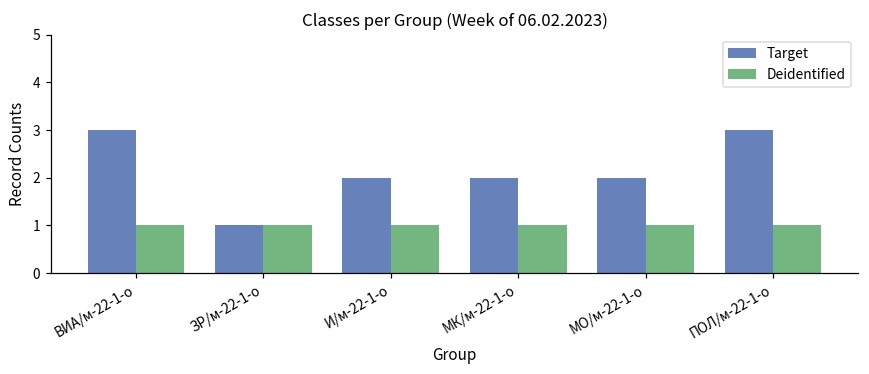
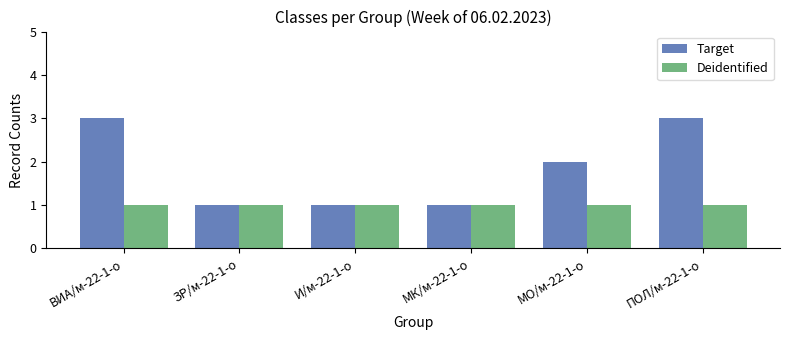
Target, И/м-22-1-о: 2 -> 1
Target, МК/м-22-1-о: 2 -> 1
